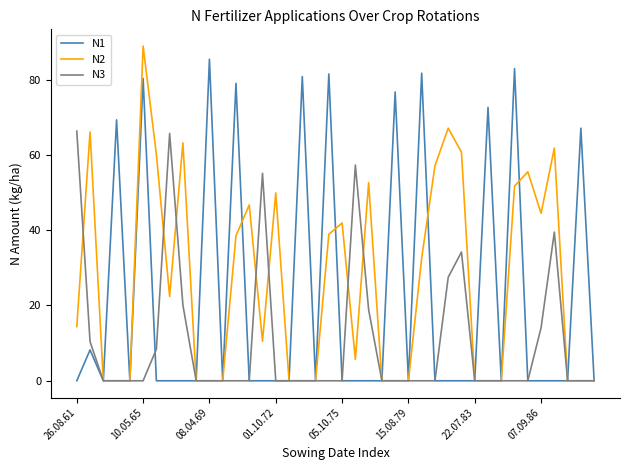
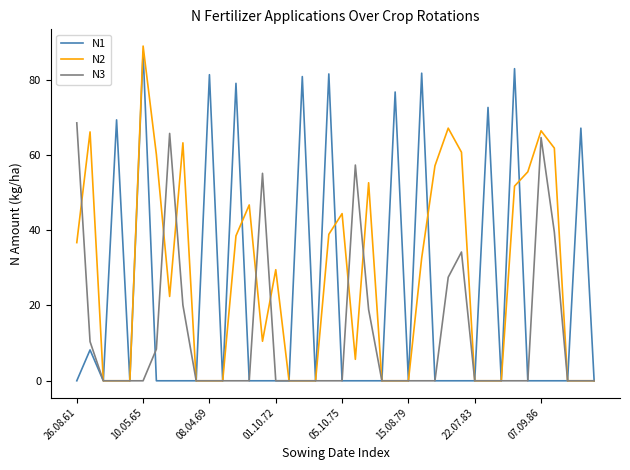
N2, 26.08.61: 14 -> 37
N3, 26.08.61: 66 -> 69
N1, 10.05.65: 80 -> 87
N1, 08.04.69: 85 -> 81
N2, 01.10.72: 50 -> 30
N2, 05.10.75: 42 -> 44
N2, 07.09.86: 45 -> 66
N3, 07.09.86: 14 -> 65
